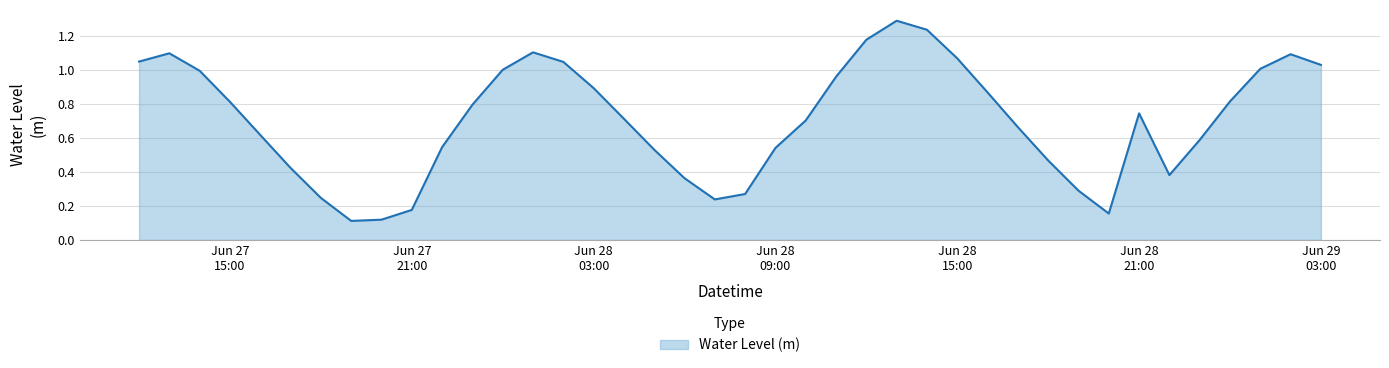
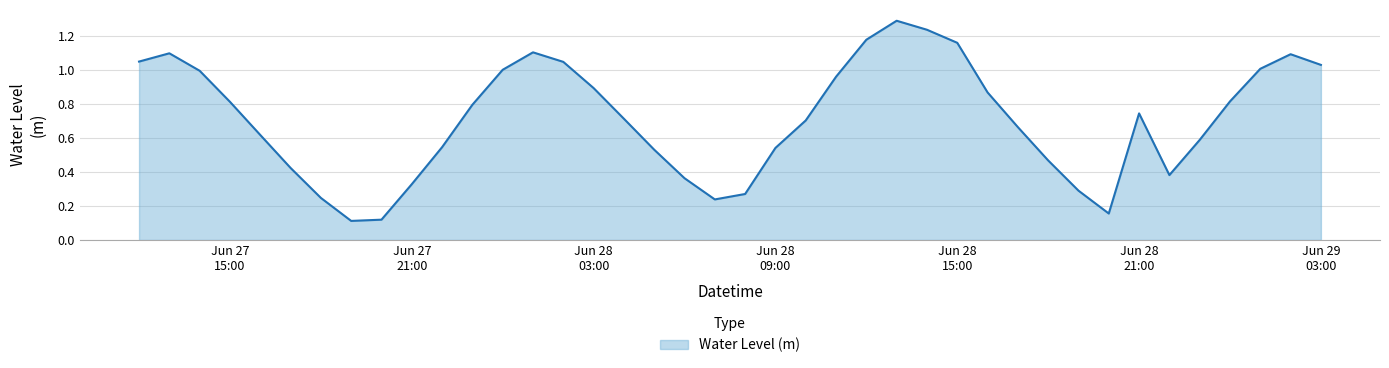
Jun 27 21:00: 0.18 -> 0.33
Jun 28 15:00: 1.07 -> 1.16
